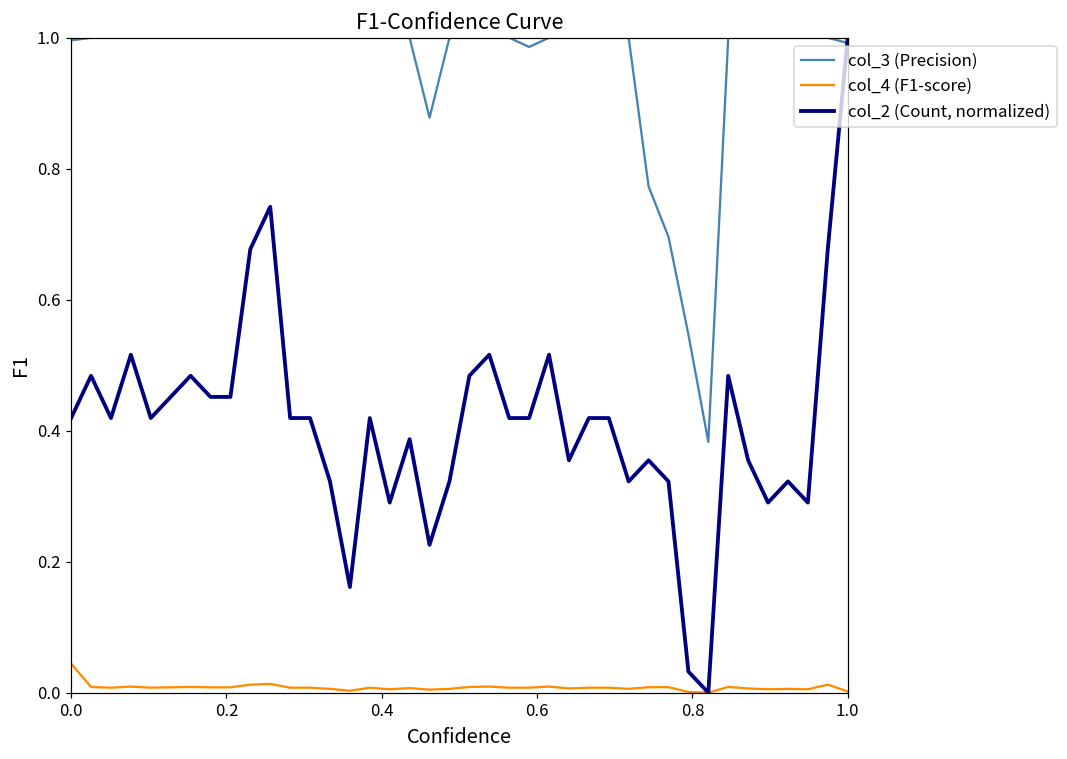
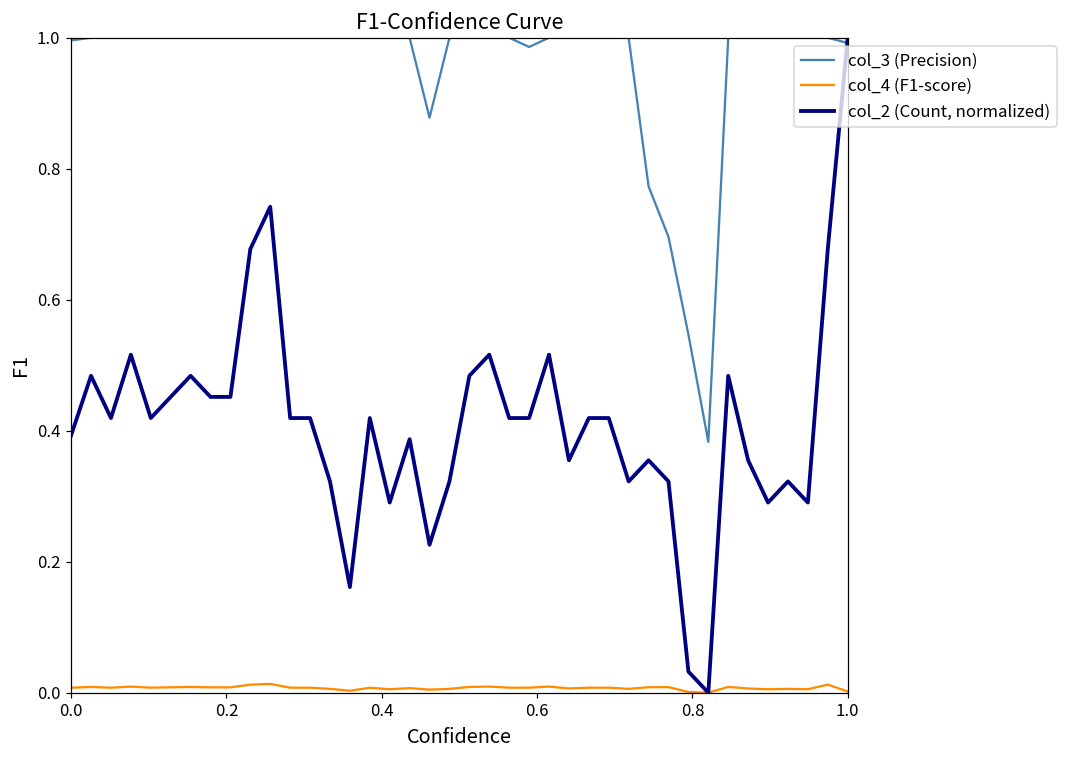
col_4 (F1-score), 0.0: 0.04 -> 0.01
col_2 (Count, normalized), 0.0: 0.42 -> 0.39
